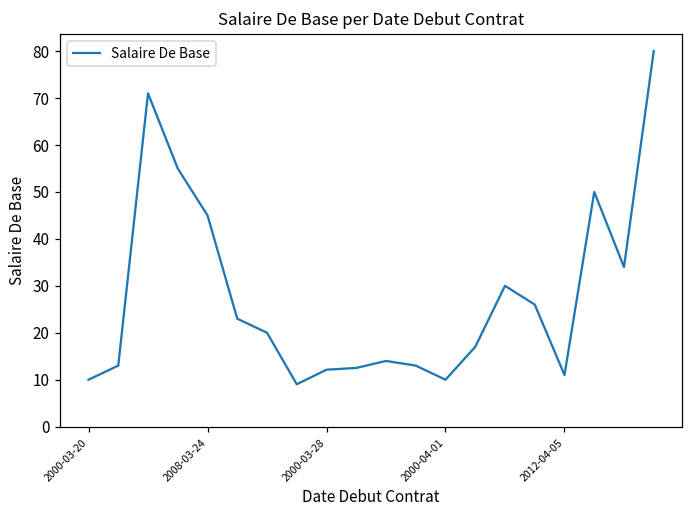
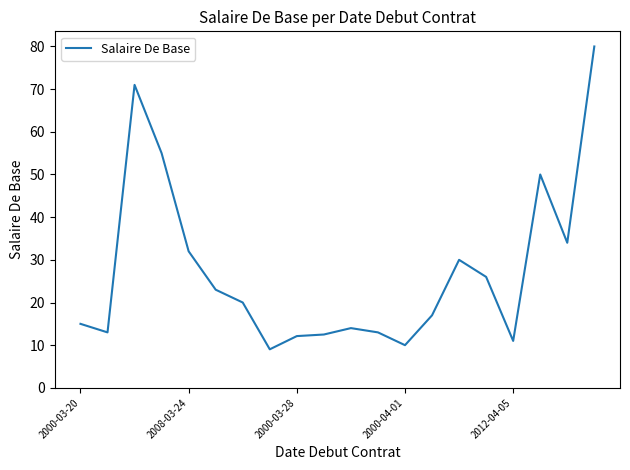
2000-03-20: 10 -> 15
2008-03-24: 45 -> 32
